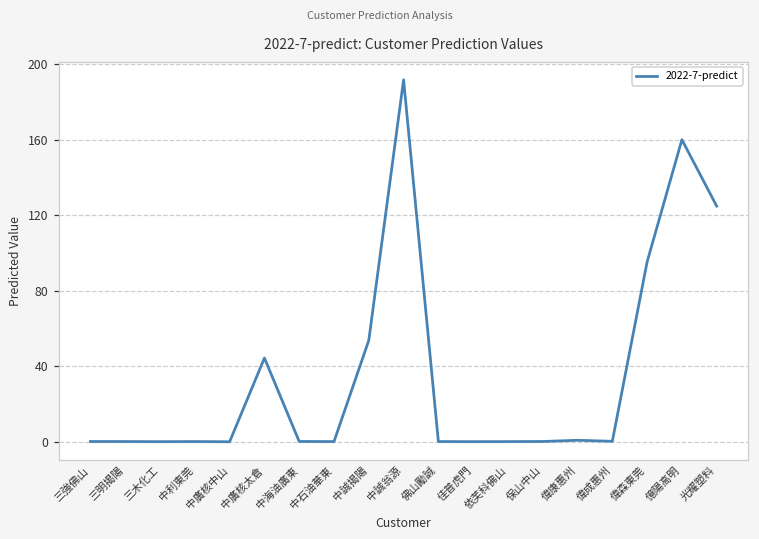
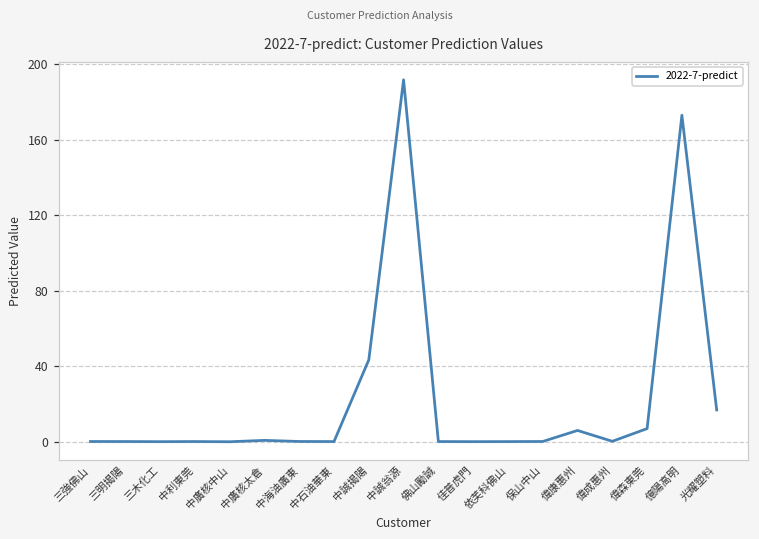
中廣核太倉: 44 -> 1
中誠揭陽: 54 -> 43
偉康惠州: 1 -> 6
偉森東莞: 95 -> 7
億陽高明: 160 -> 173
光耀塑料: 125 -> 17
